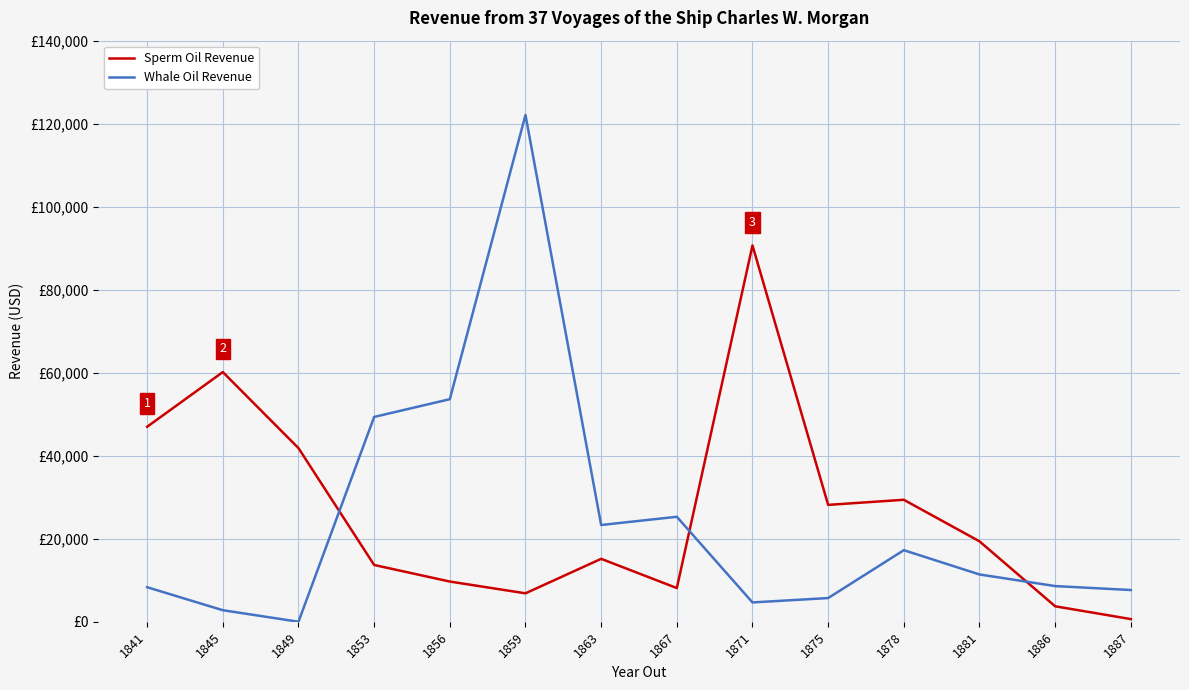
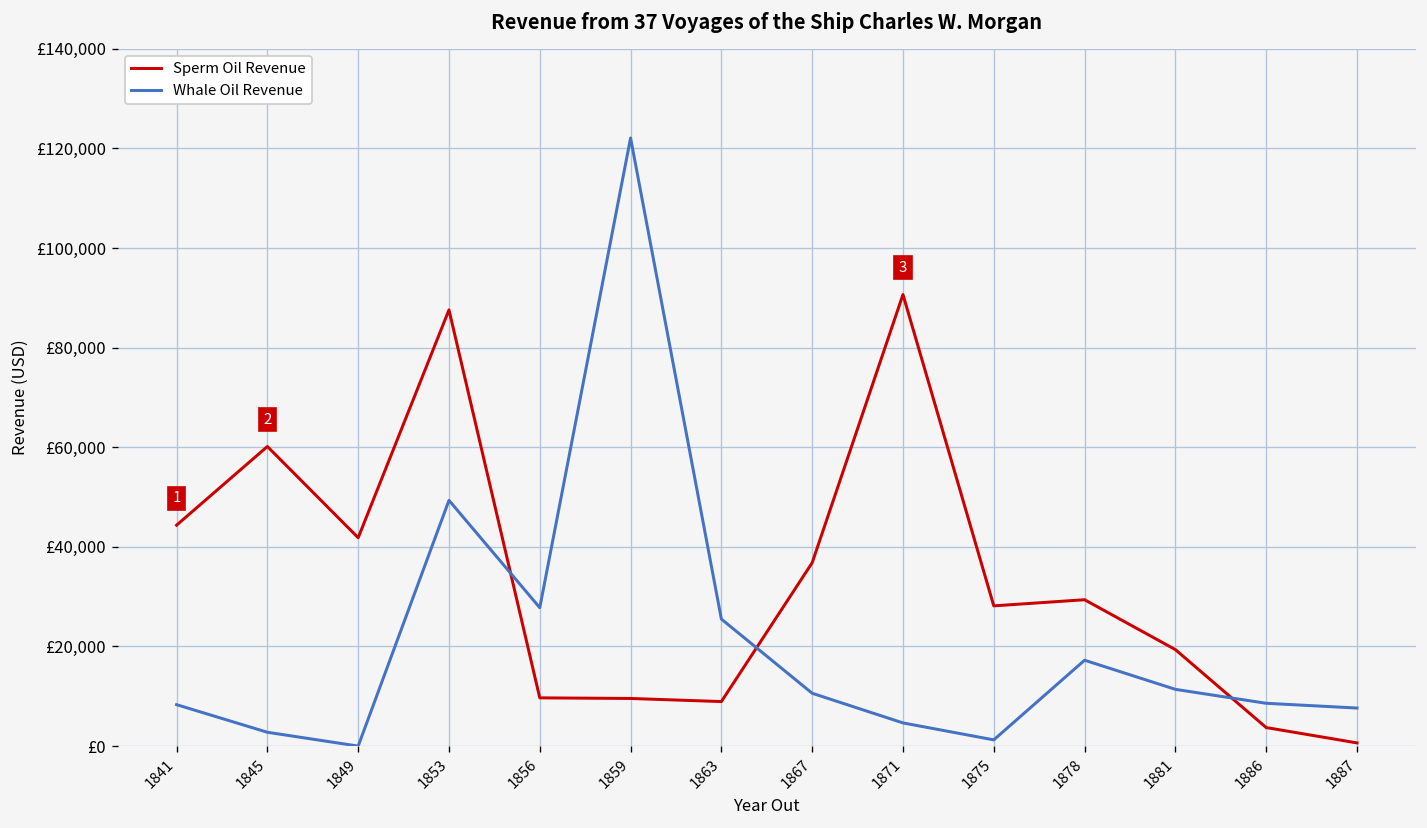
Sperm Oil Revenue, 1841: £47,000 -> £44,000
Sperm Oil Revenue, 1853: £14,000 -> £88,000
Whale Oil Revenue, 1856: £54,000 -> £28,000
Sperm Oil Revenue, 1859: £7,000 -> £10,000
Sperm Oil Revenue, 1863: £15,000 -> £9,000
Whale Oil Revenue, 1863: £23,000 -> £26,000
Sperm Oil Revenue, 1867: £8,000 -> £37,000
Whale Oil Revenue, 1867: £25,000 -> £11,000
Whale Oil Revenue, 1875: £6,000 -> £1,000
